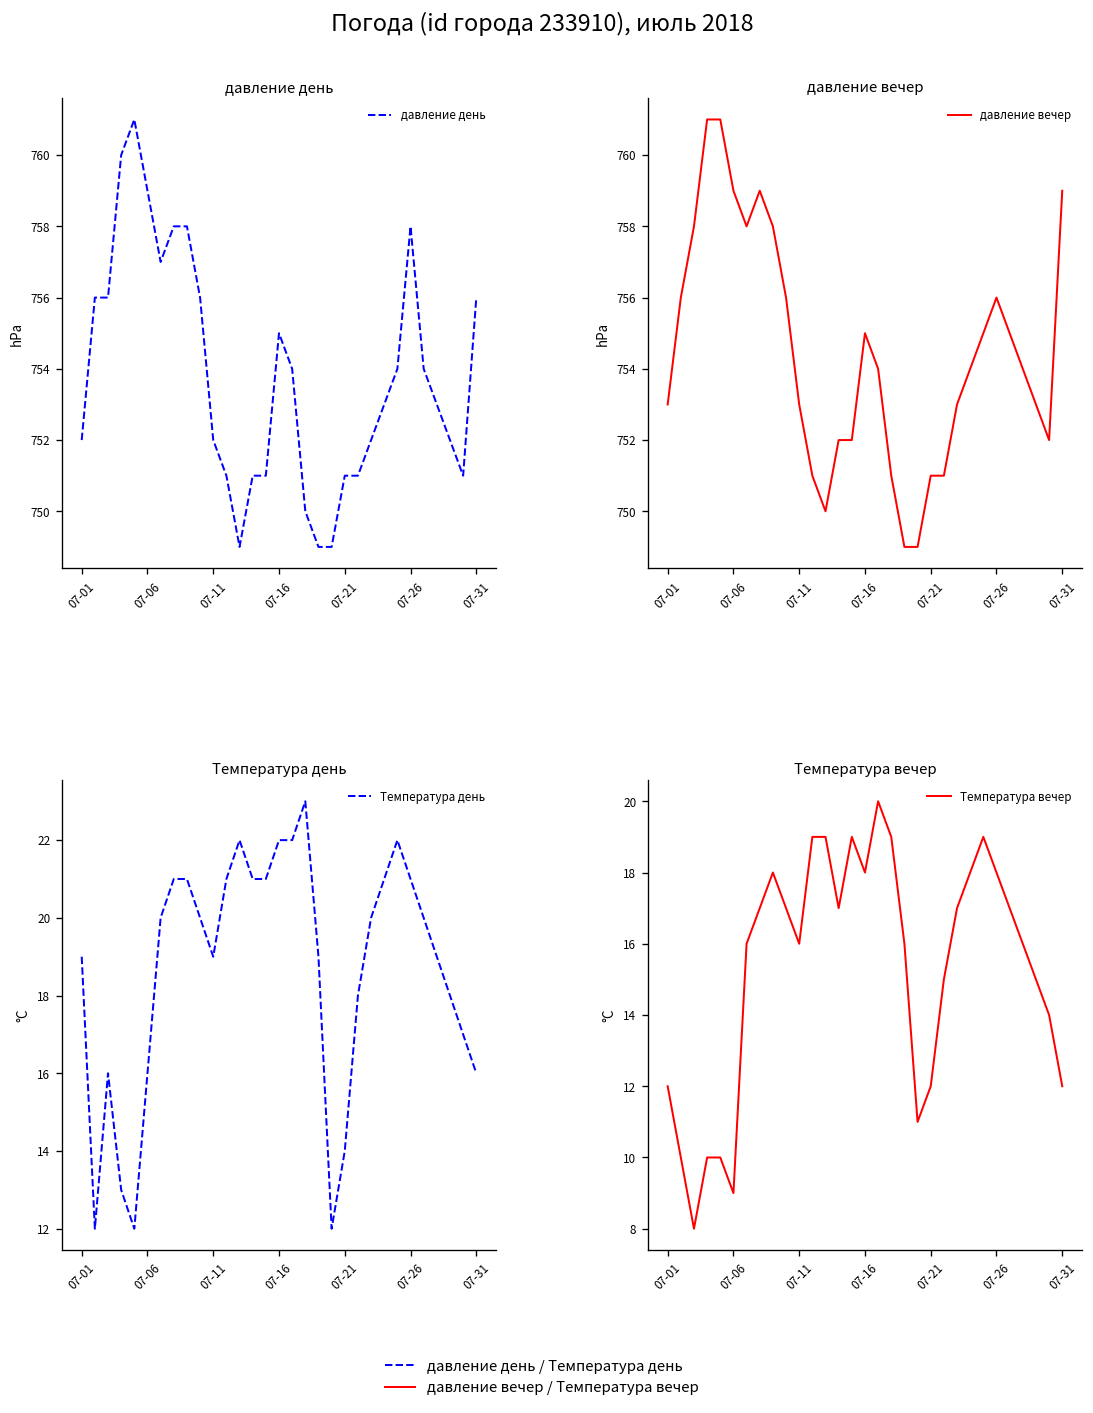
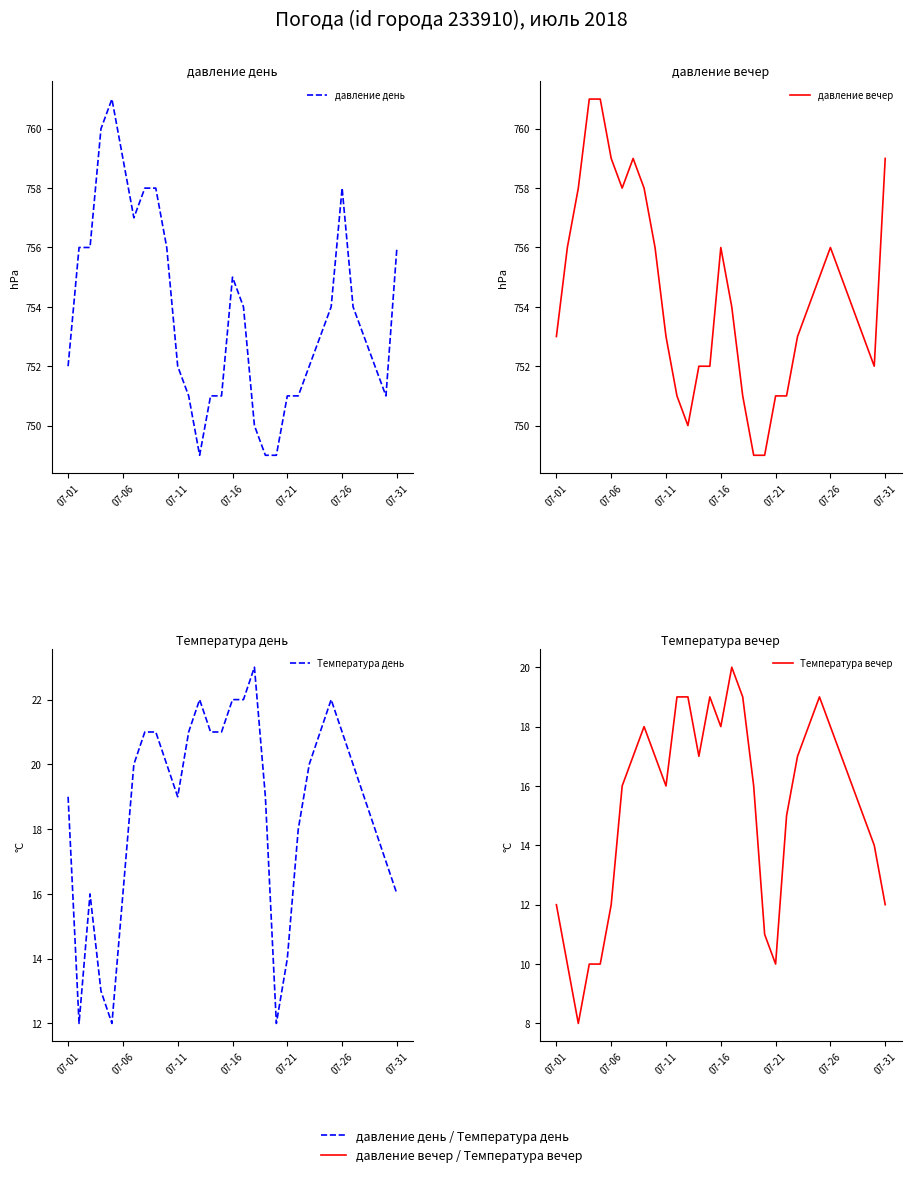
давление вечер, 07-16: 755 -> 756
Температура вечер, 07-06: 9 -> 12
Температура вечер, 07-21: 12 -> 10
